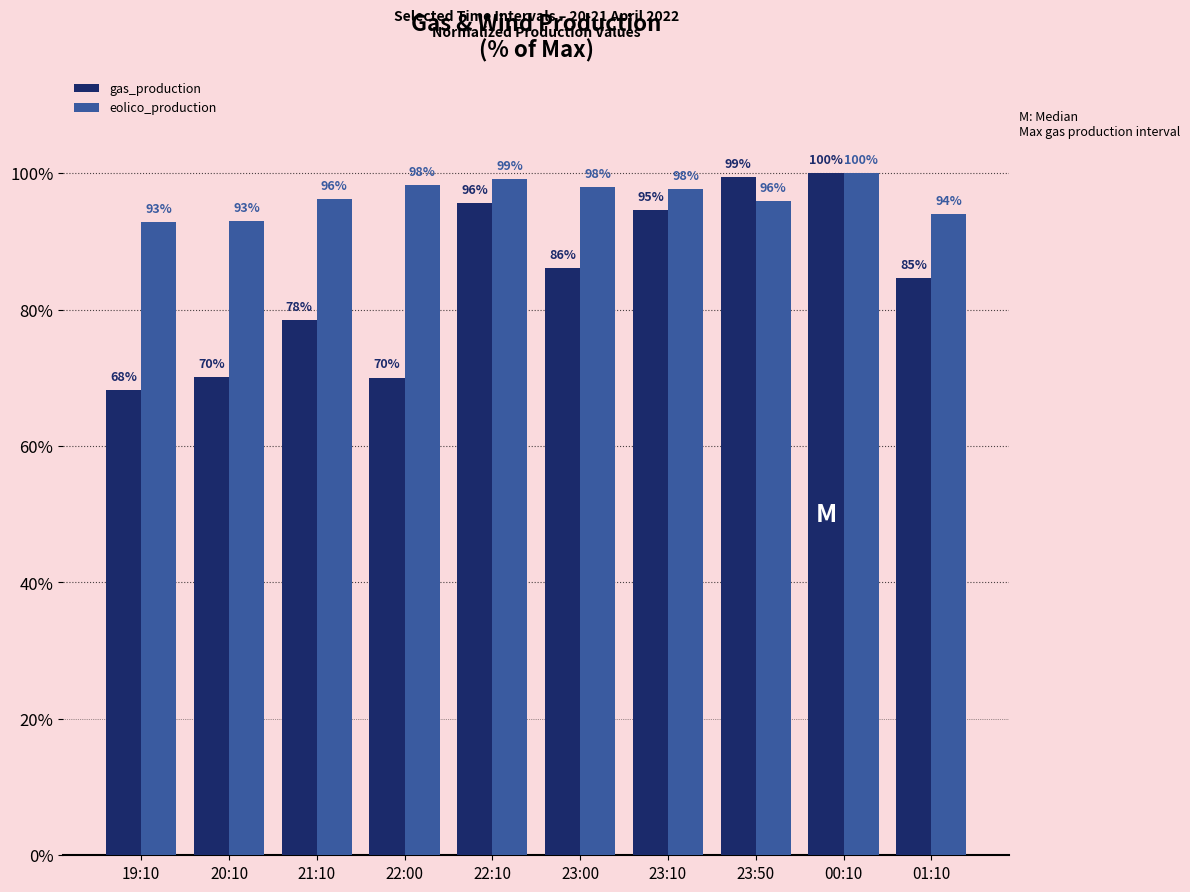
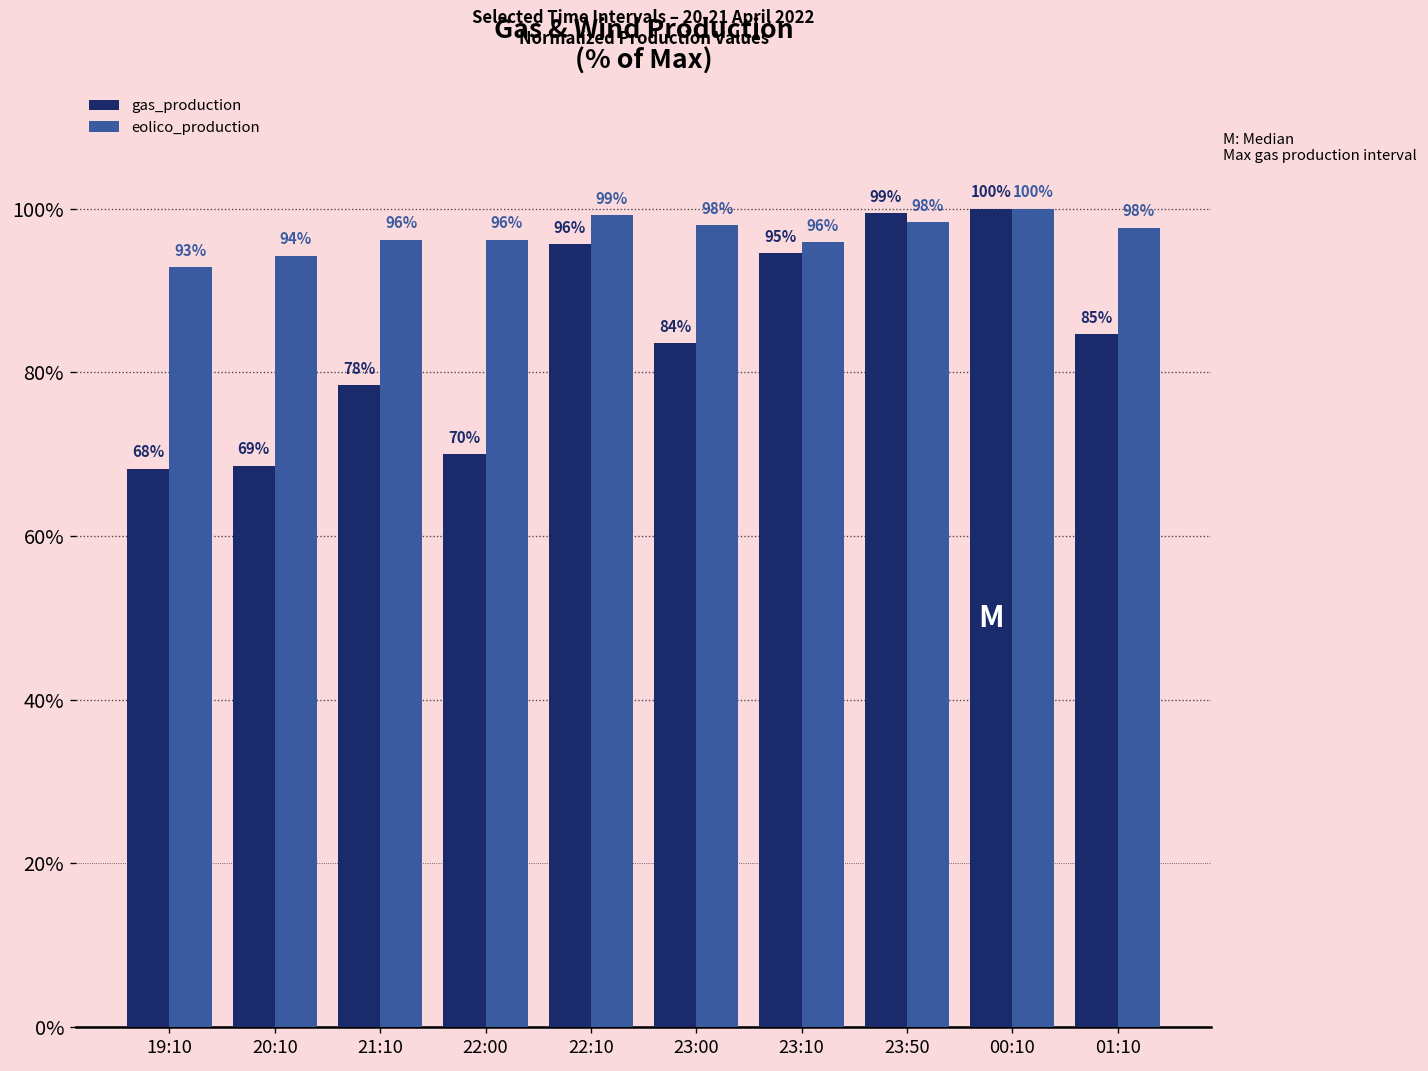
gas_production, 20:10: 70% -> 69%
eolico_production, 20:10: 93% -> 94%
eolico_production, 22:00: 98% -> 96%
gas_production, 23:00: 86% -> 84%
eolico_production, 23:10: 98% -> 96%
eolico_production, 23:50: 96% -> 98%
eolico_production, 01:10: 94% -> 98%
